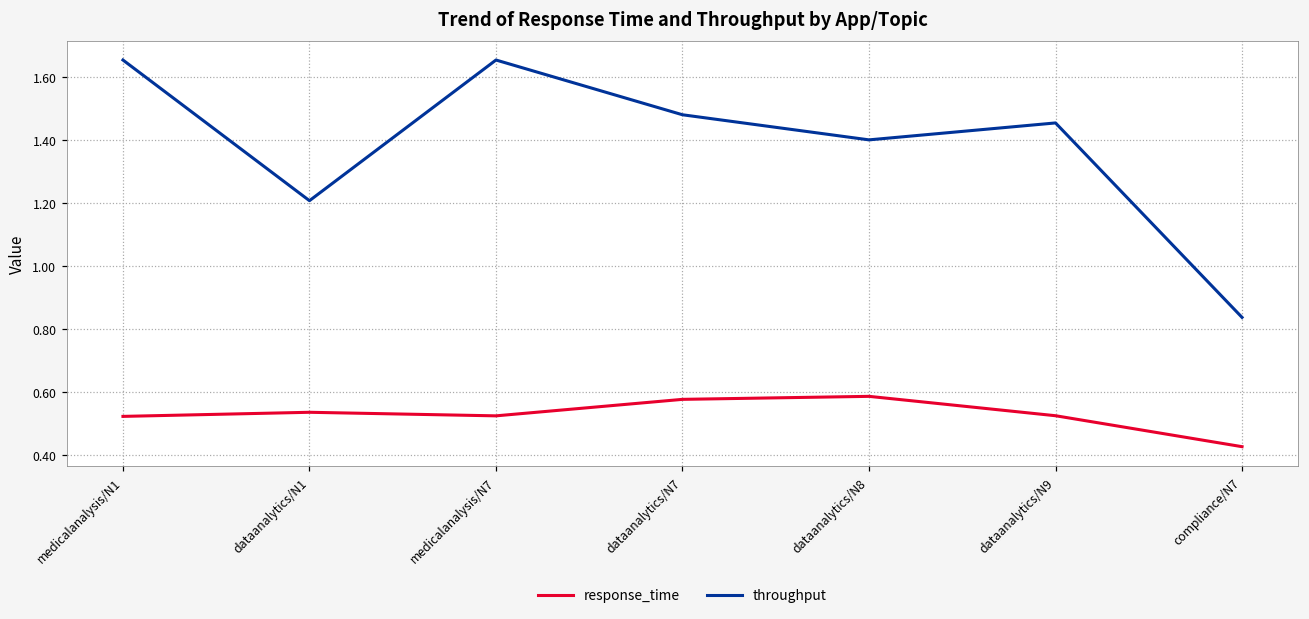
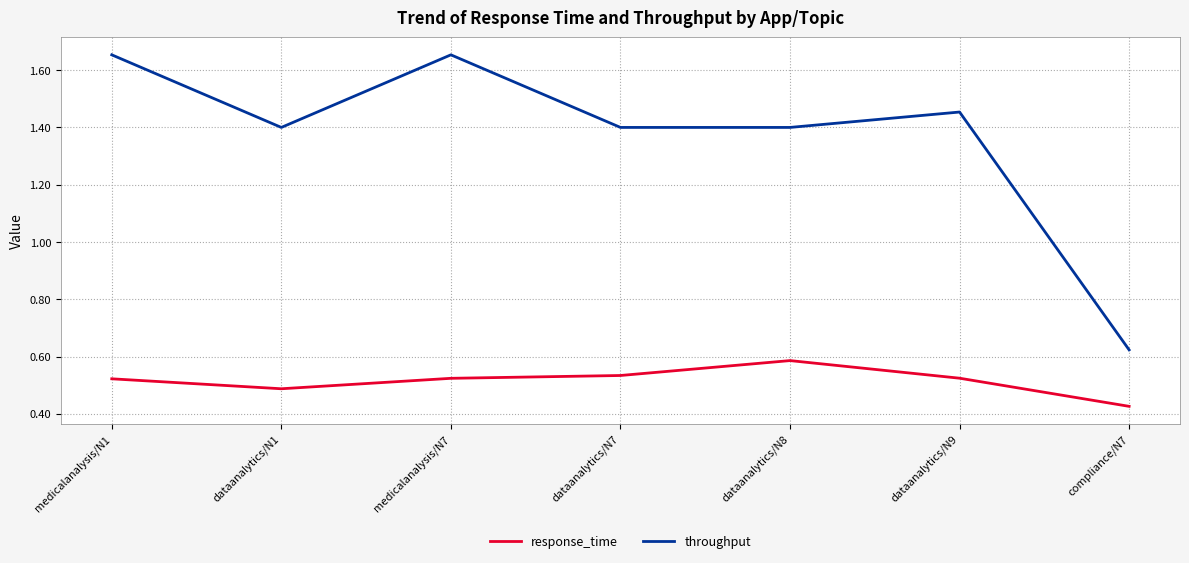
response_time, dataanalytics/N1: 0.54 -> 0.49
throughput, dataanalytics/N1: 1.21 -> 1.40
response_time, dataanalytics/N7: 0.58 -> 0.53
throughput, dataanalytics/N7: 1.48 -> 1.40
throughput, compliance/N7: 0.84 -> 0.62
